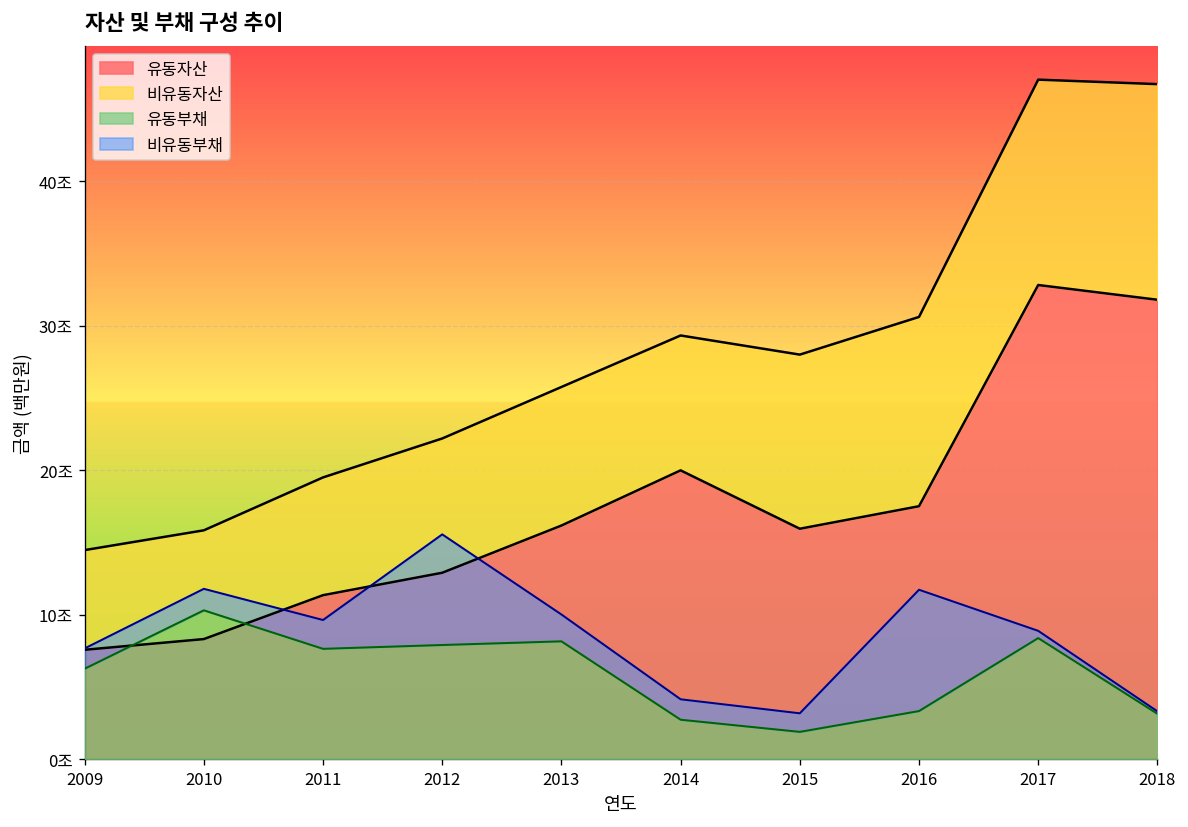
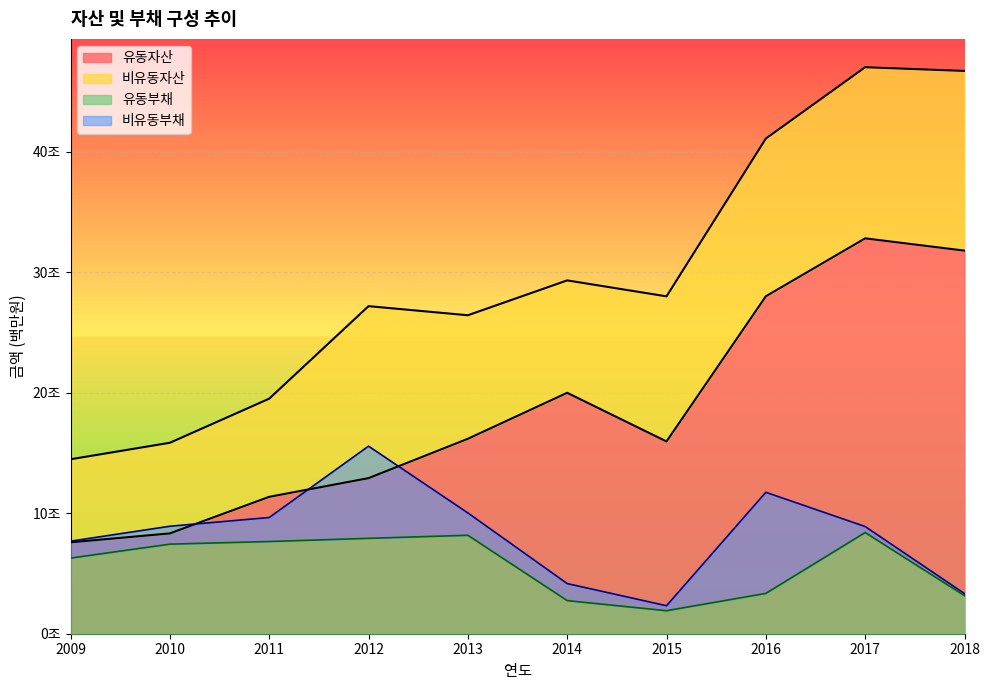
유동부채, 2010: 10.3조 -> 7.4조
비유동자산, 2012: 9.3조 -> 14.3조
비유동자산, 2013: 9.6조 -> 10.3조
비유동부채, 2015: 1.3조 -> 0.4조
유동자산, 2016: 17.5조 -> 28.0조
